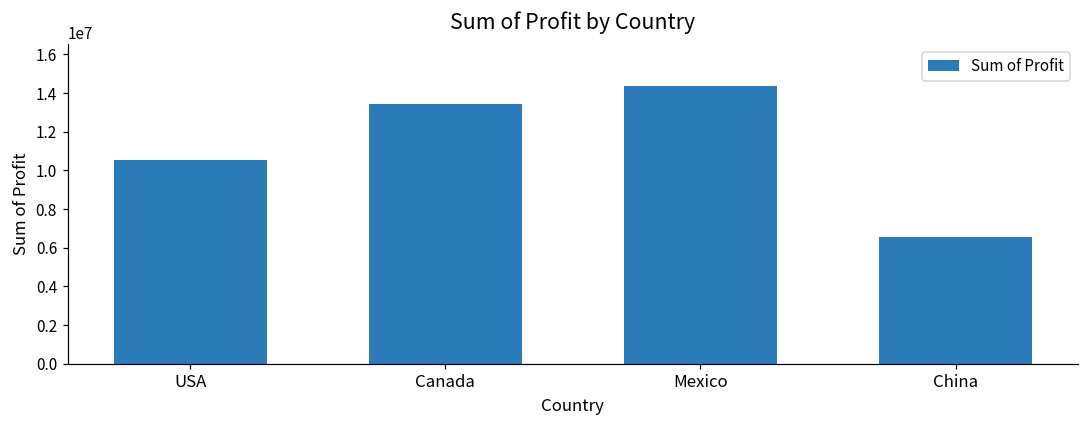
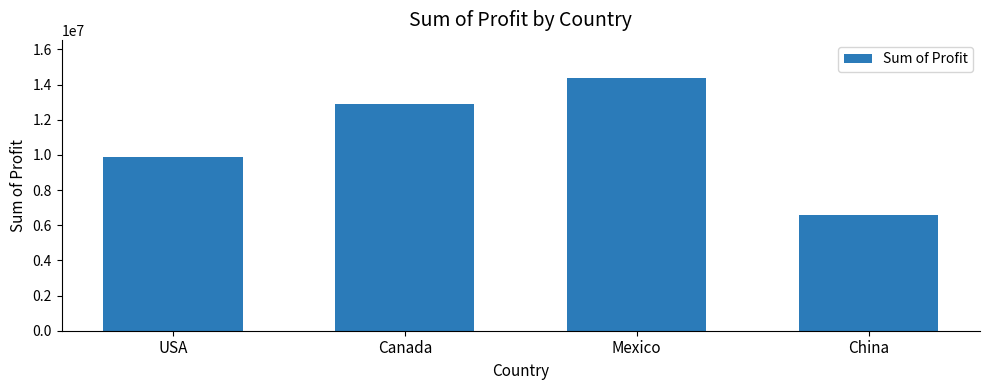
USA: 10600000 -> 9900000
Canada: 13400000 -> 12900000
